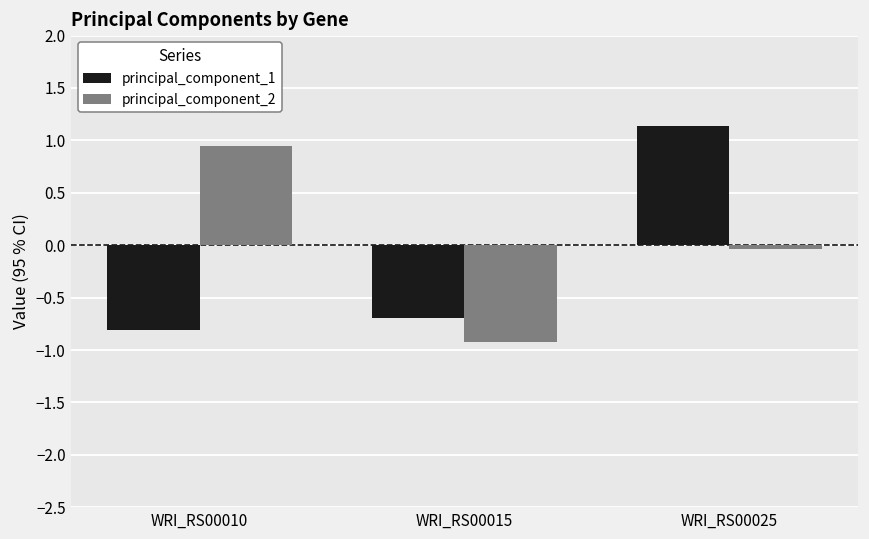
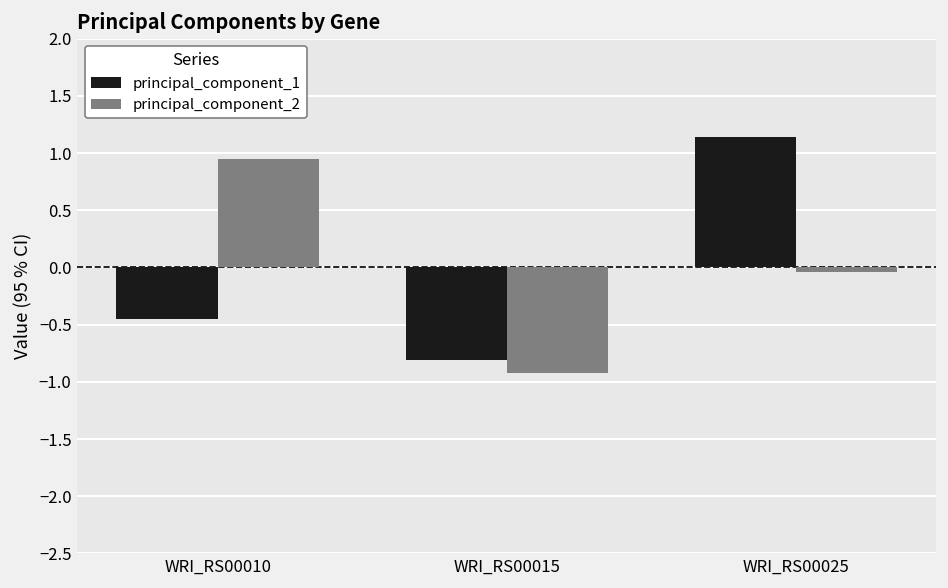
principal_component_1, WRI_RS00010: -0.8 -> -0.5
principal_component_1, WRI_RS00015: -0.7 -> -0.8
